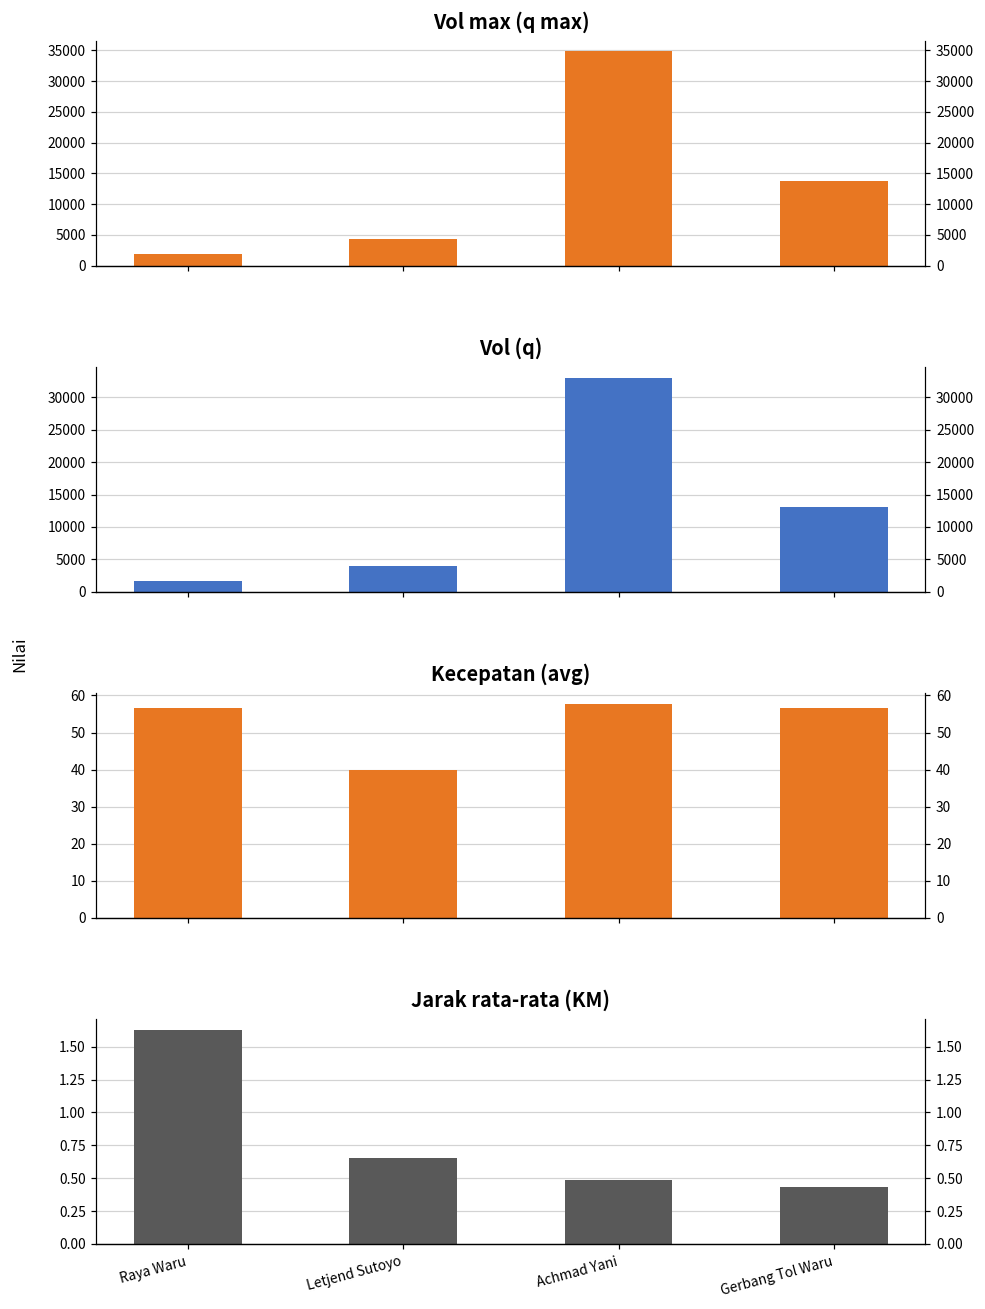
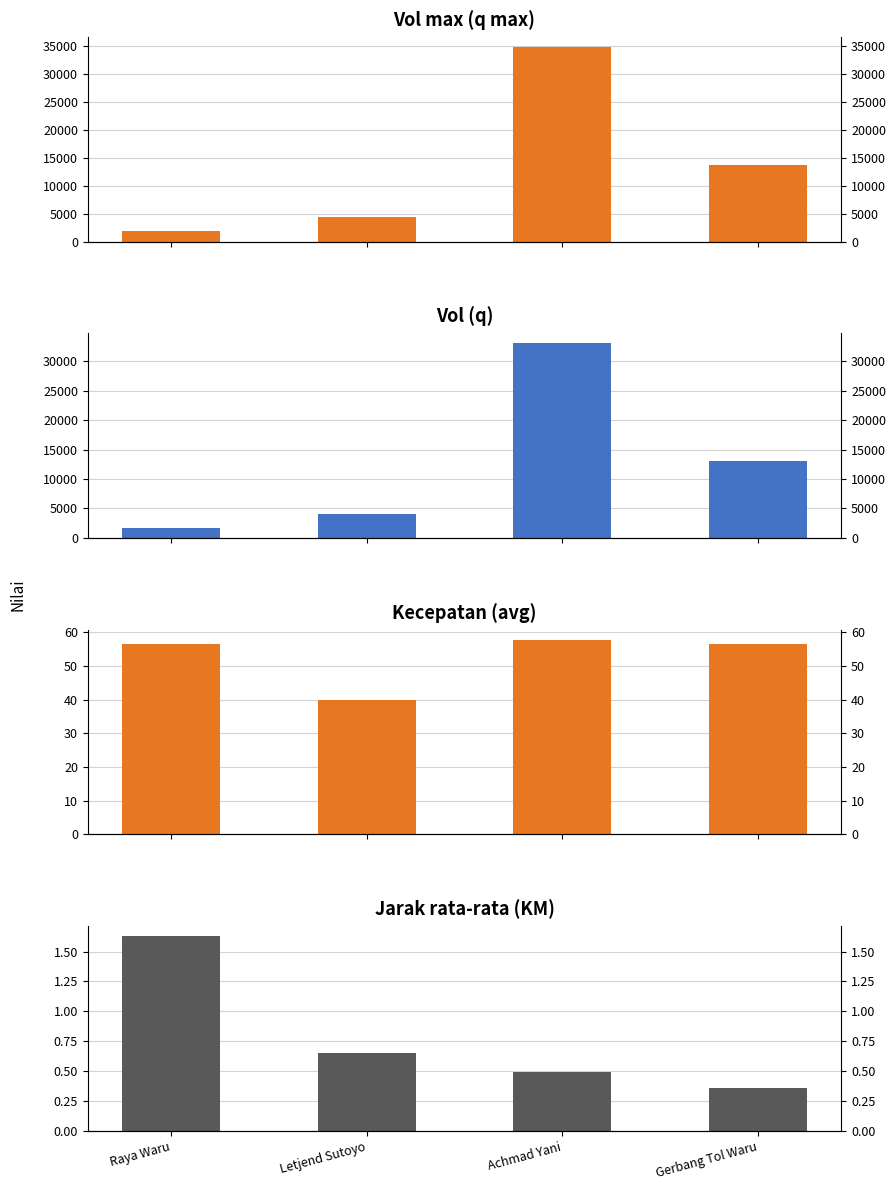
Jarak rata-rata (KM), Gerbang Tol Waru: 0.43 -> 0.36
